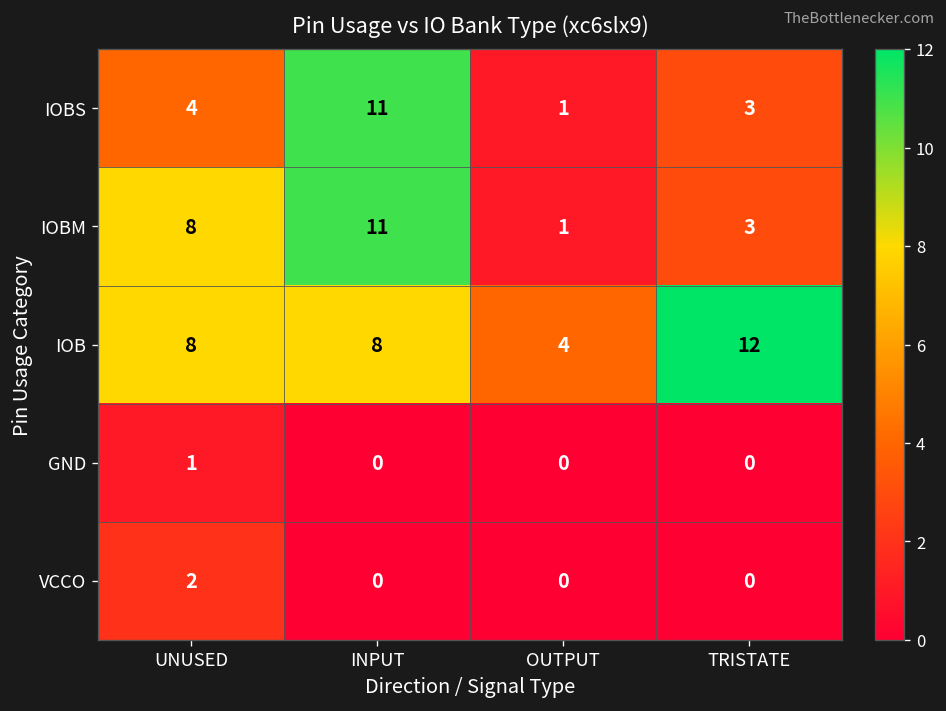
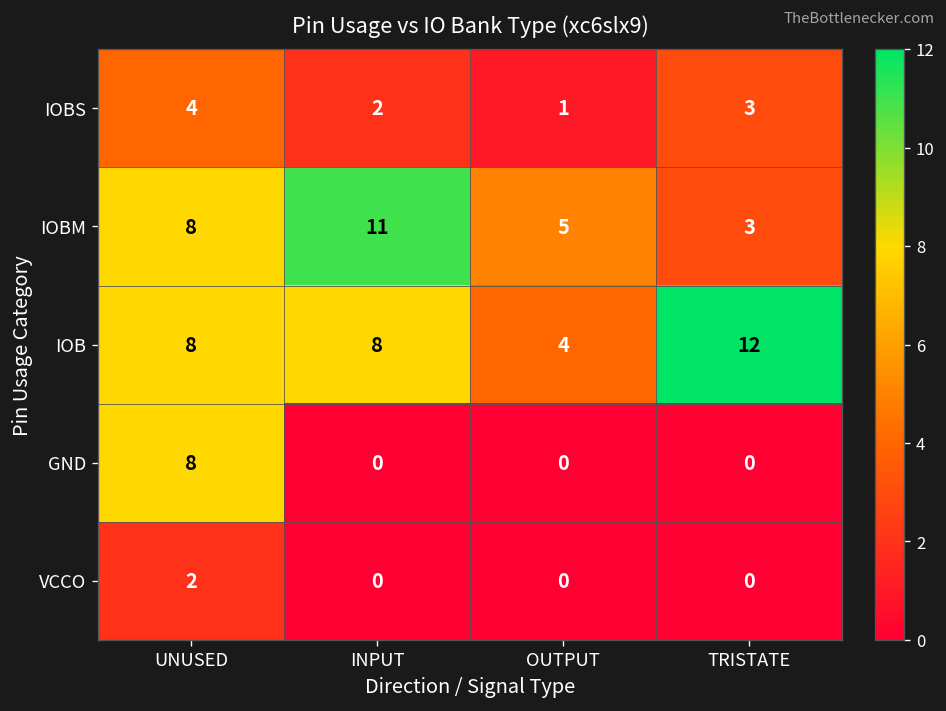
IOBS, INPUT: 11 -> 2
IOBM, OUTPUT: 1 -> 5
GND, UNUSED: 1 -> 8
